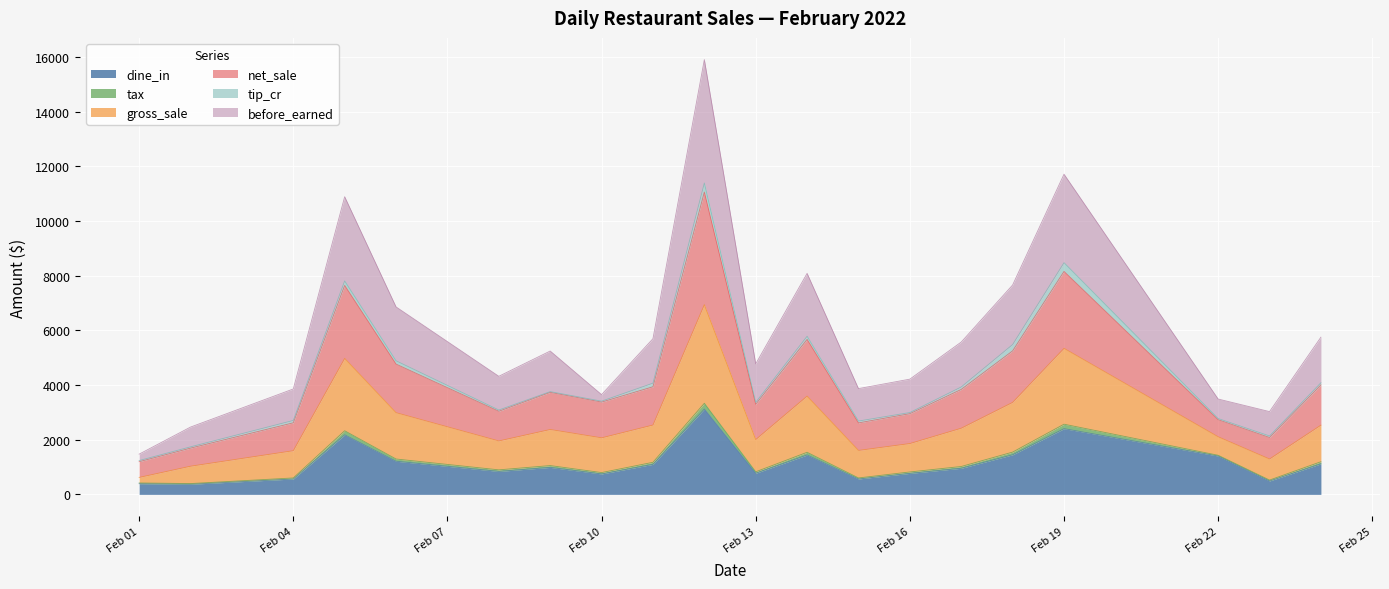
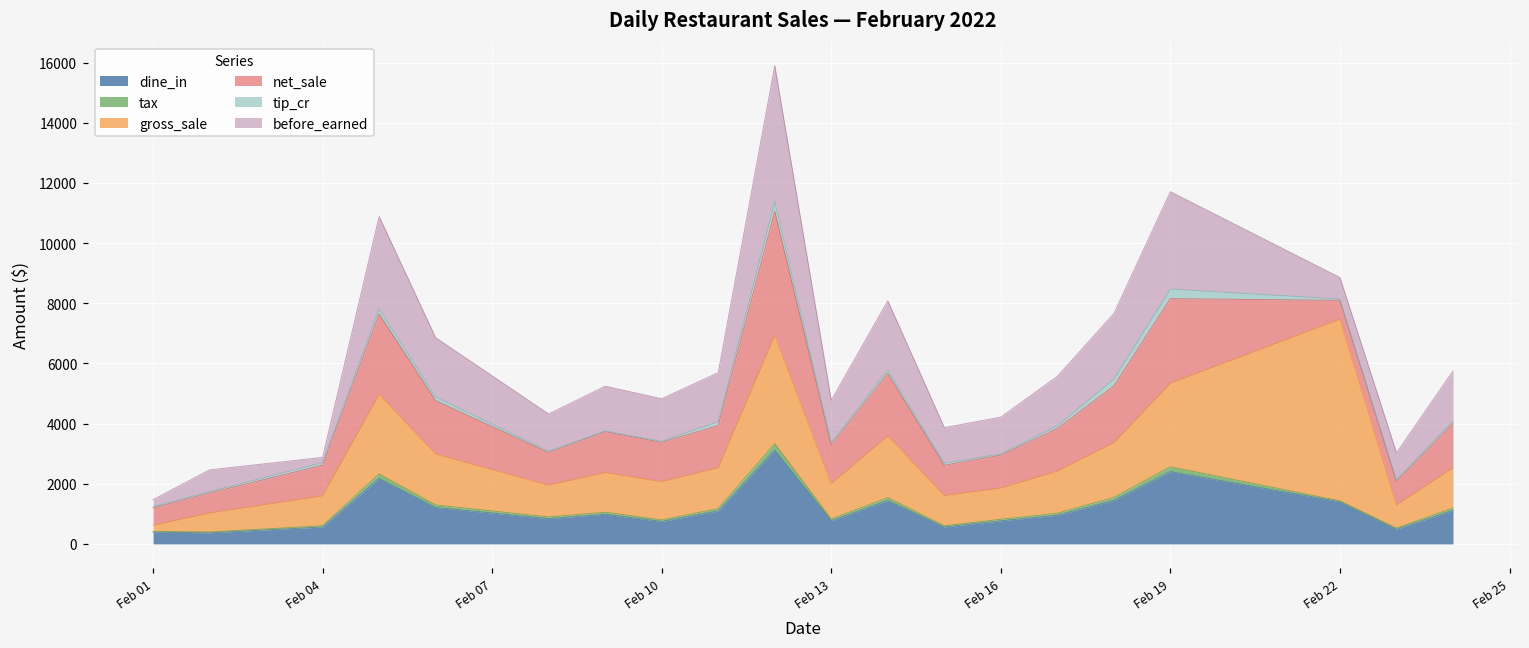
before_earned, Feb 04: 1200 -> 200
before_earned, Feb 10: 200 -> 1400
gross_sale, Feb 22: 700 -> 6000
